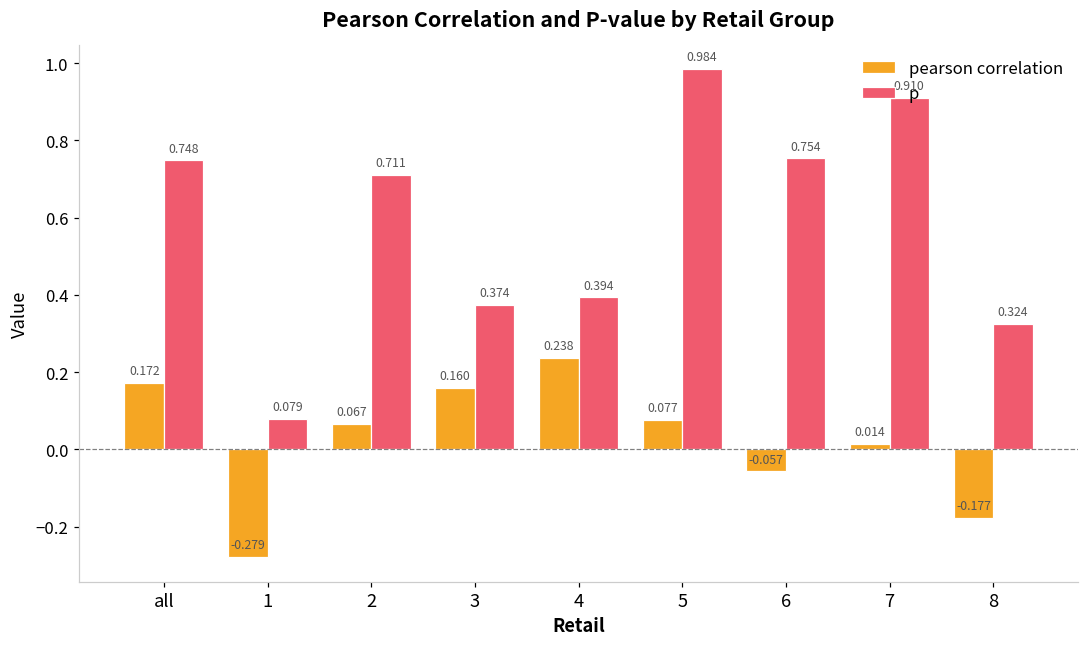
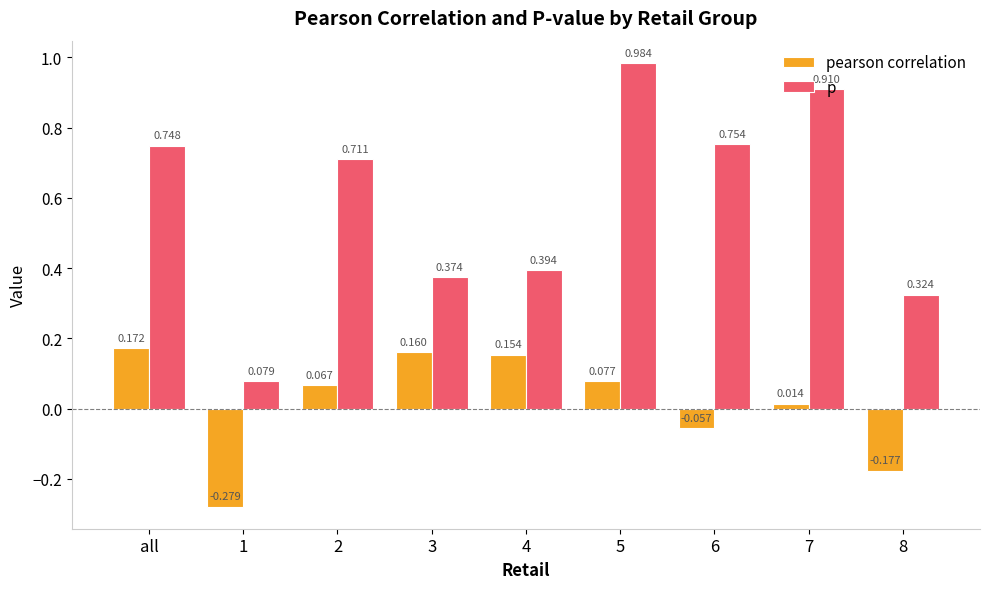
pearson correlation, 4: 0.238 -> 0.154
